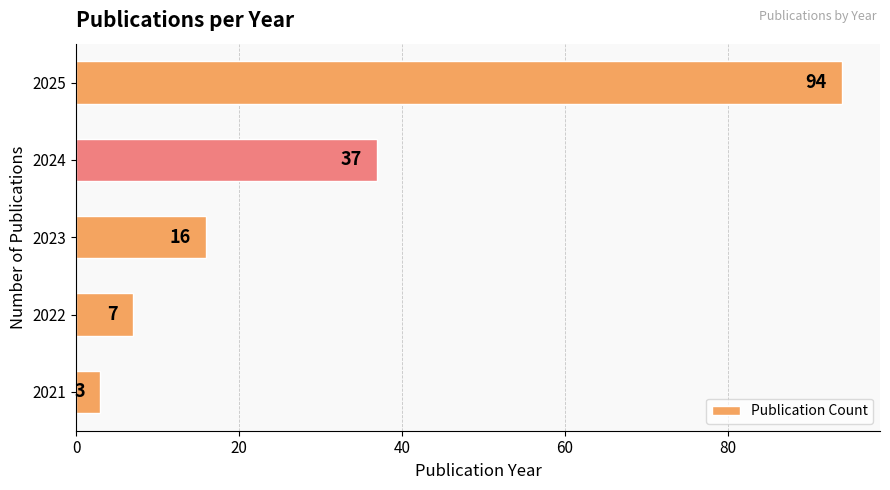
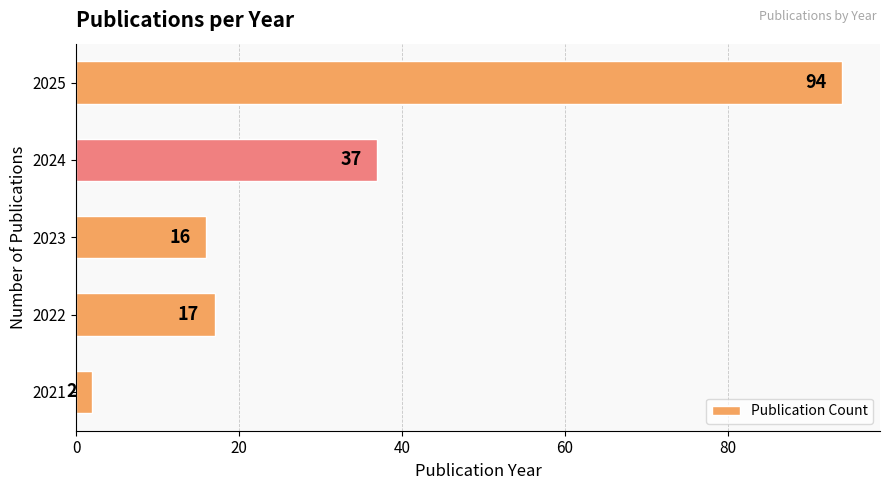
2022: 7 -> 17
2021: 3 -> 2
